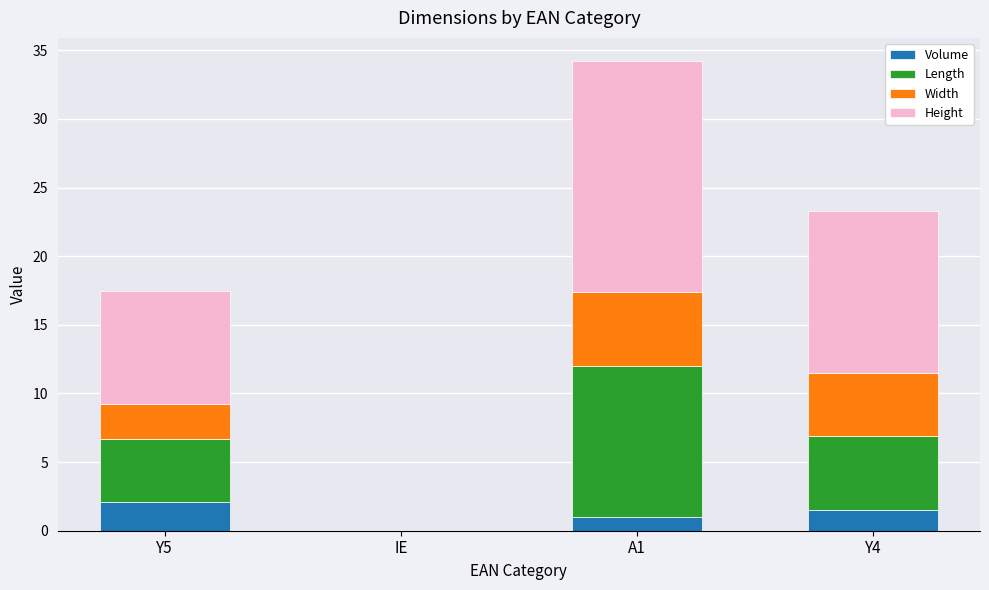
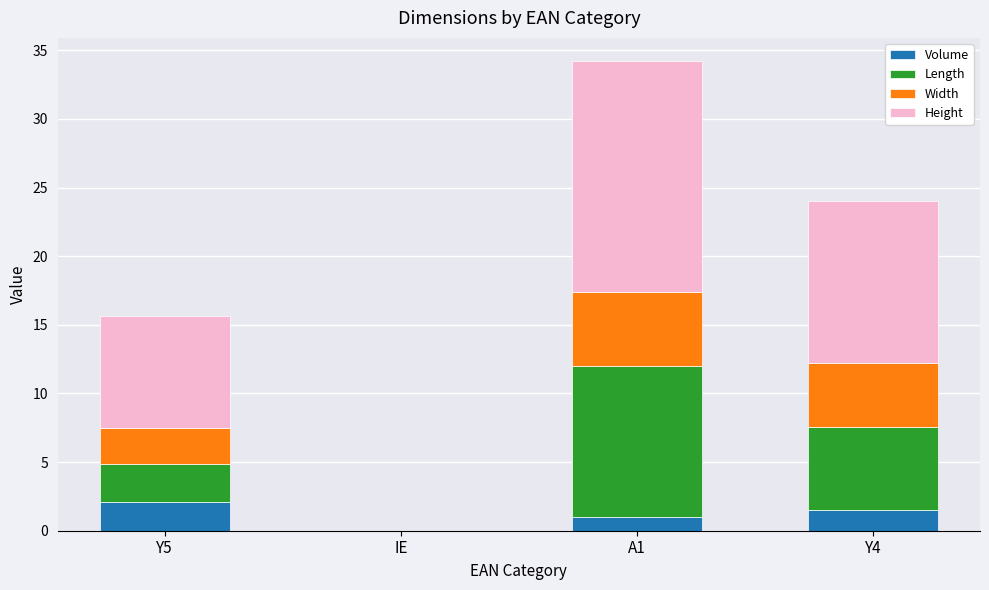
Length, Y5: 4.6 -> 2.8
Length, Y4: 5.4 -> 6.1
